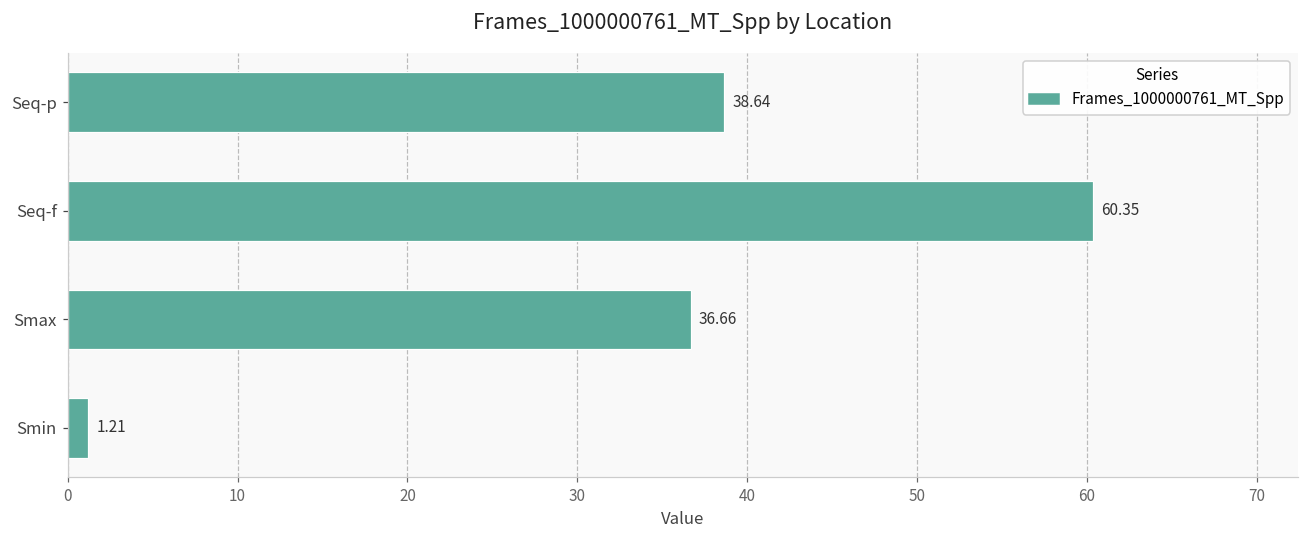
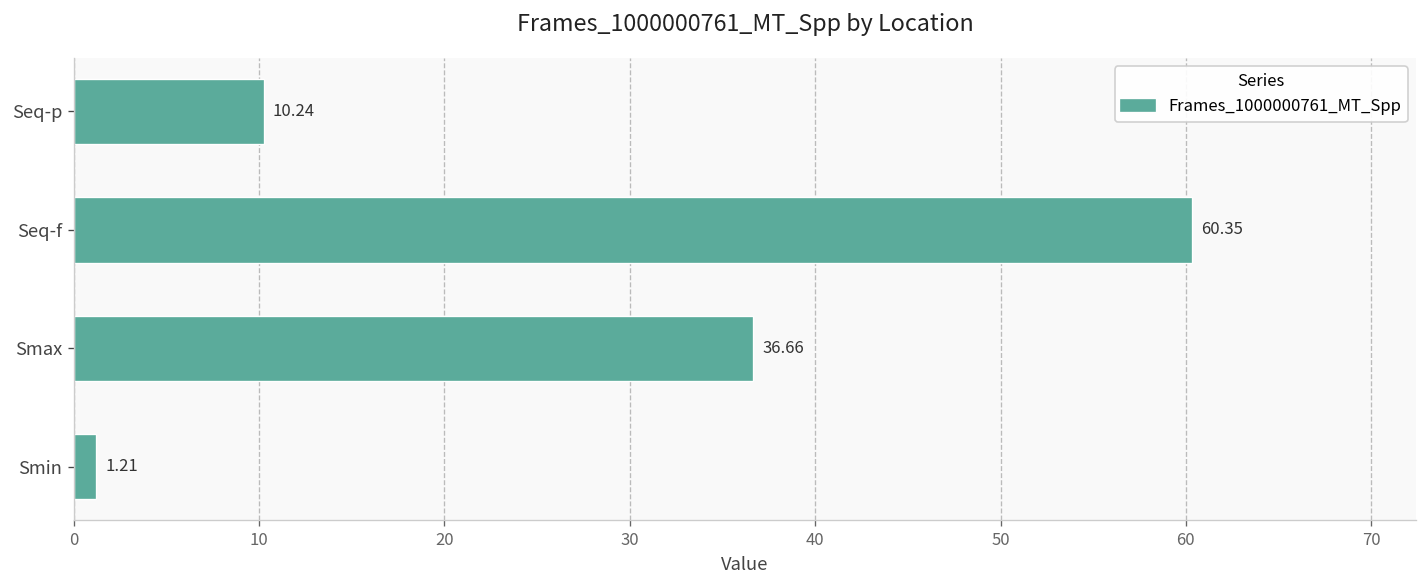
Seq-p: 38.64 -> 10.24
